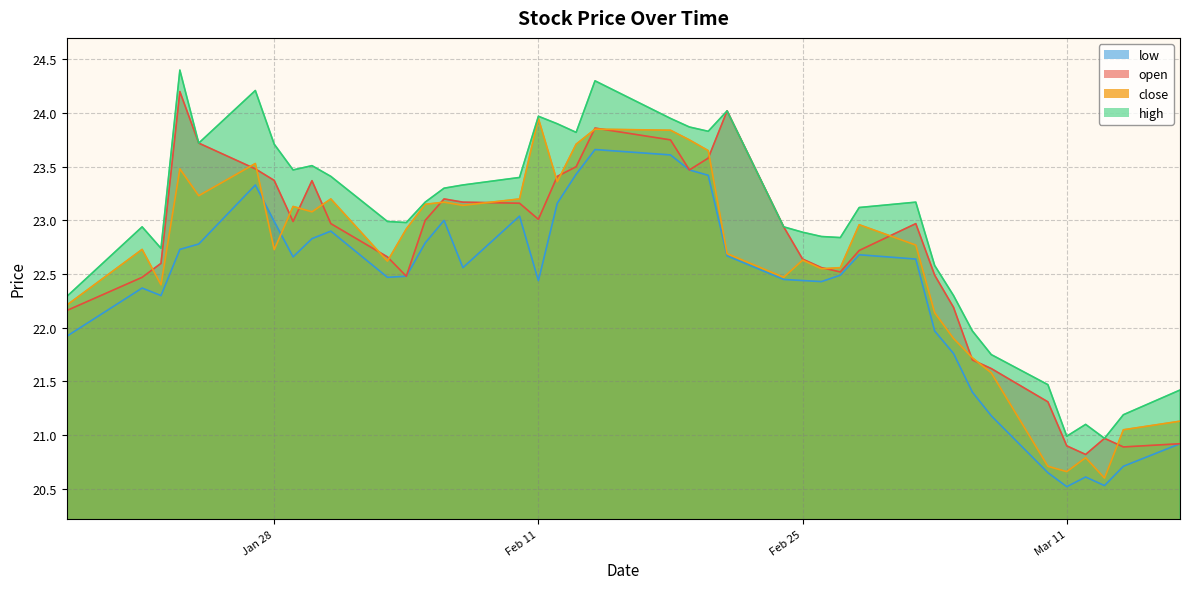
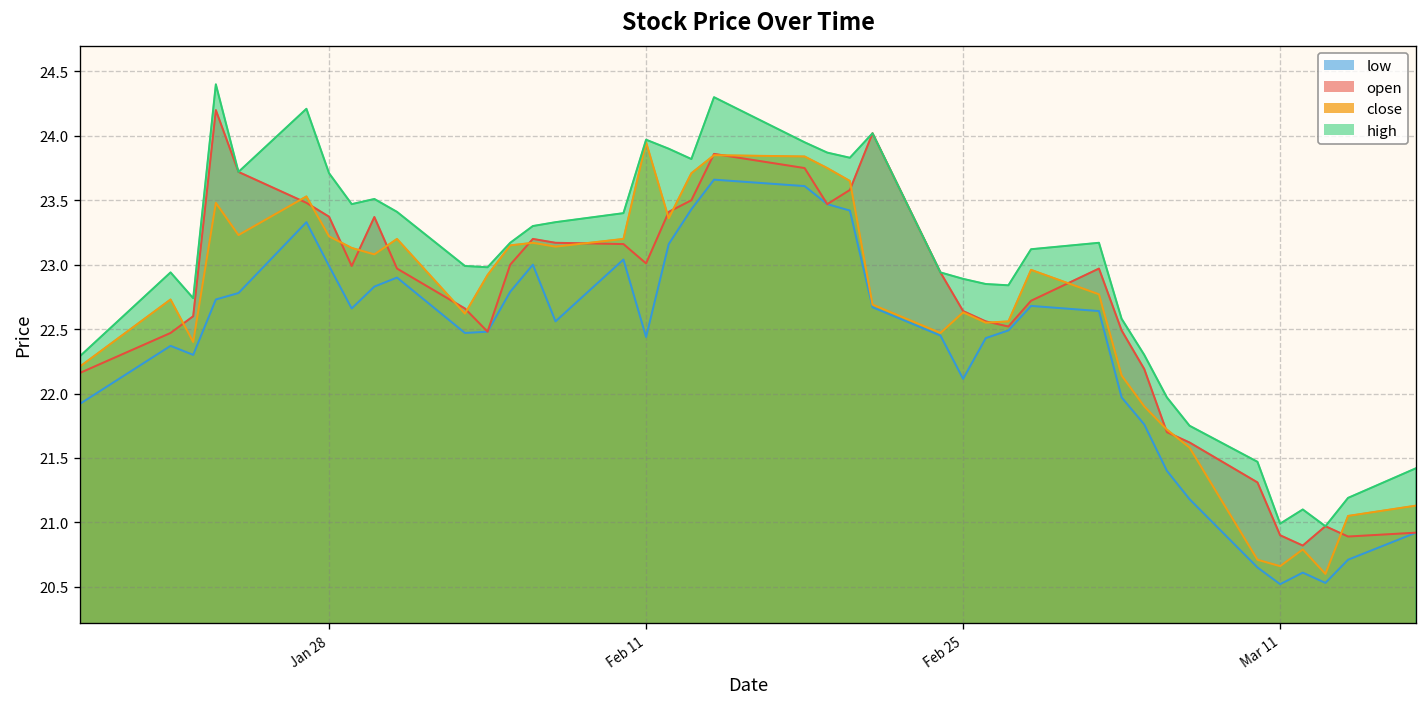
close, Jan 28: 22.73 -> 23.22
low, Feb 25: 22.44 -> 22.11
